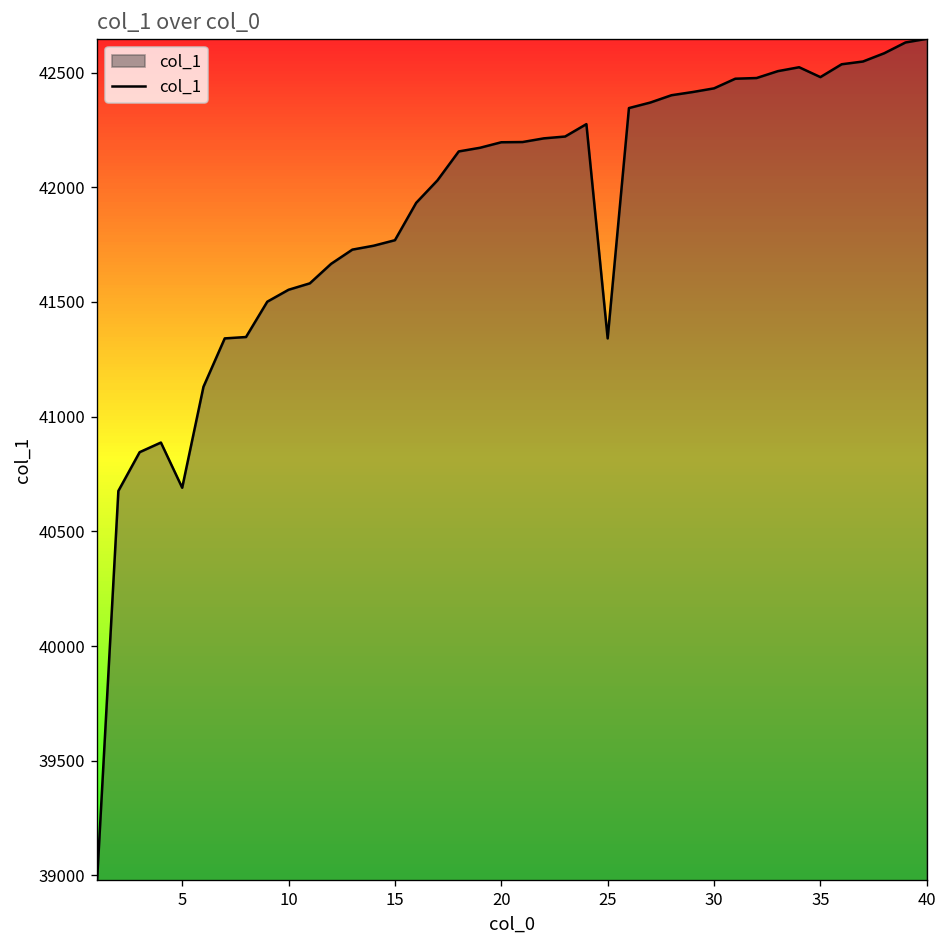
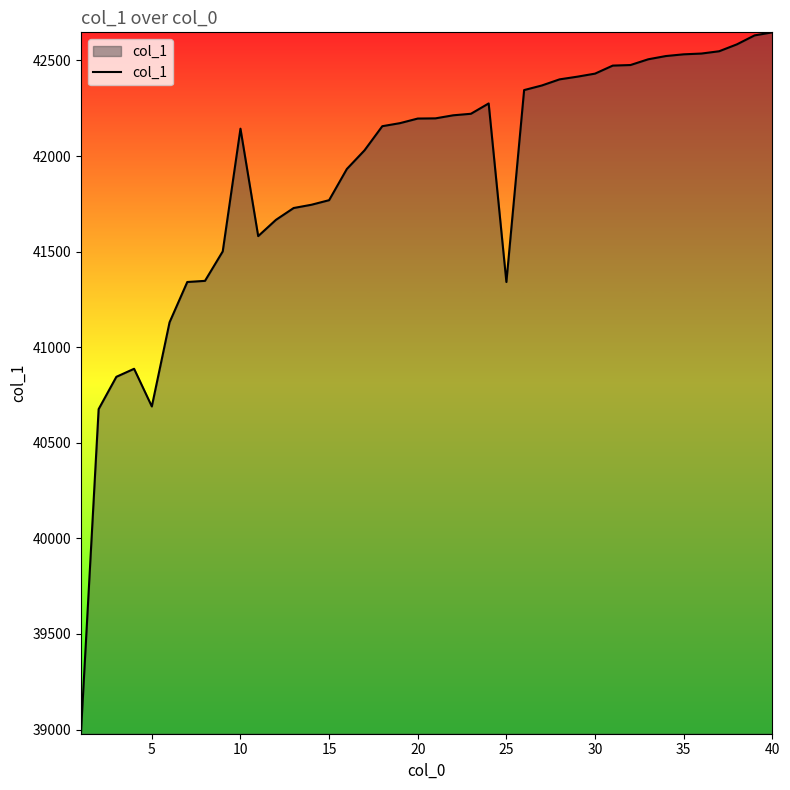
10: 41550 -> 42140
35: 42480 -> 42530
